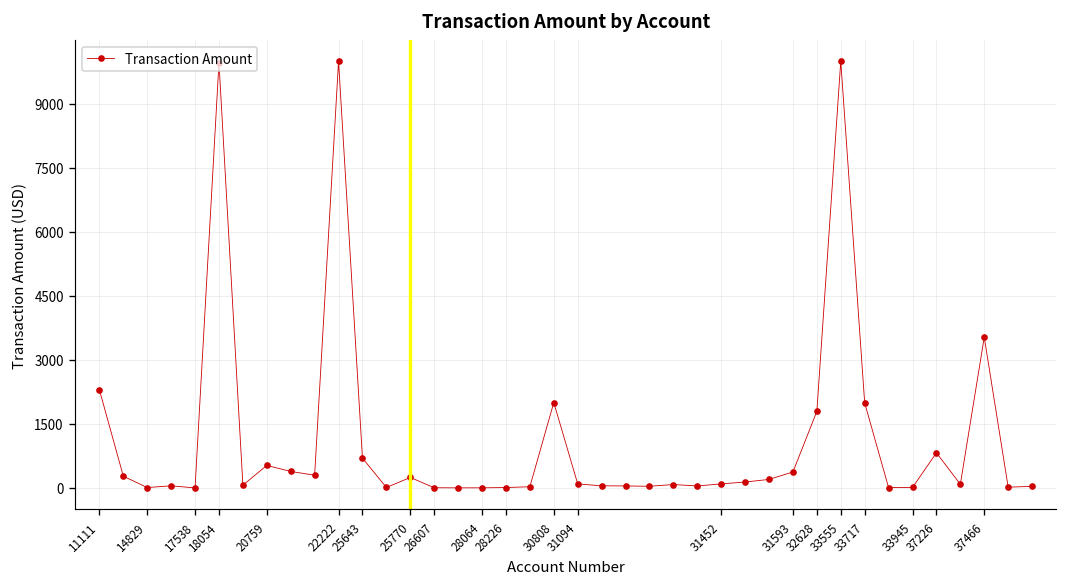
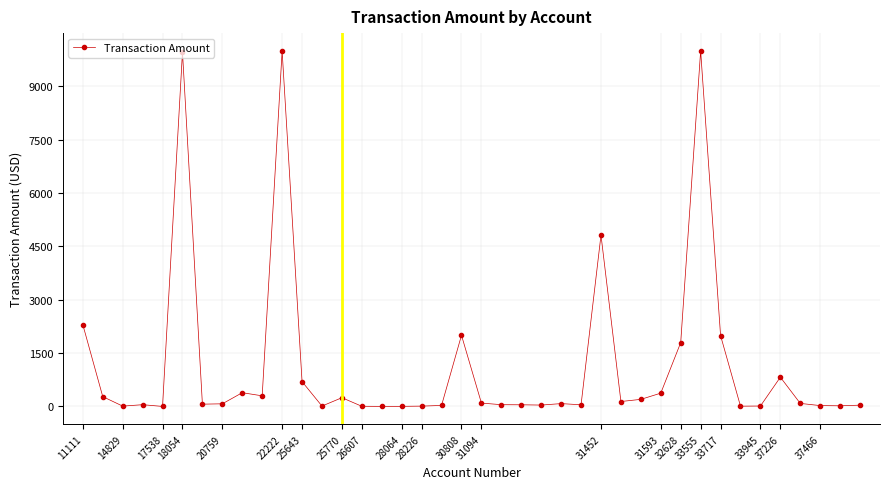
20759: 500 -> 100
31452: 100 -> 4800
37466: 3500 -> 0
